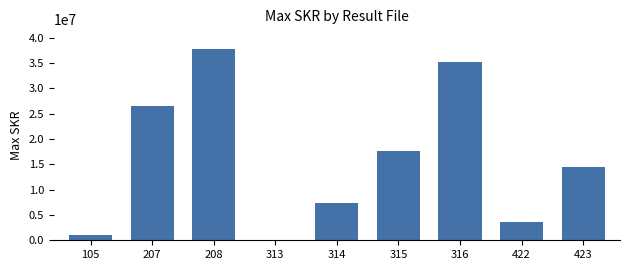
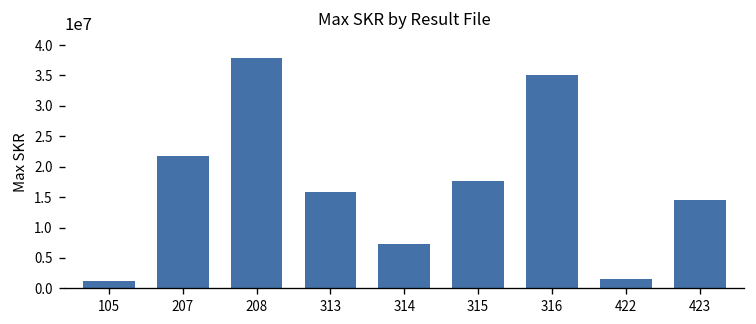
207: 27000000 -> 22000000
313: 0 -> 16000000
422: 4000000 -> 2000000
